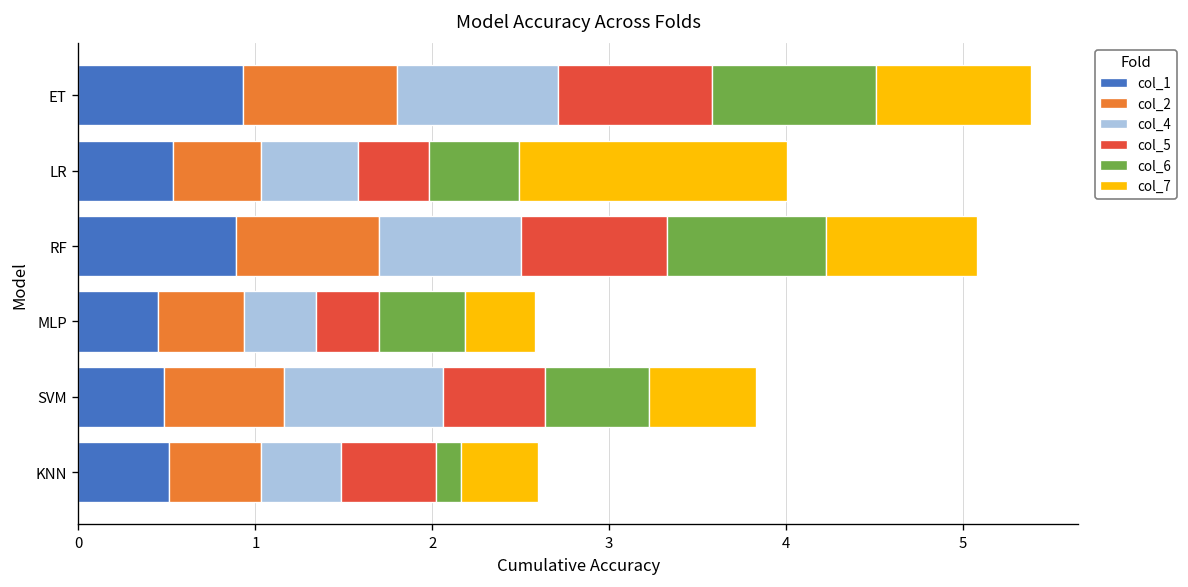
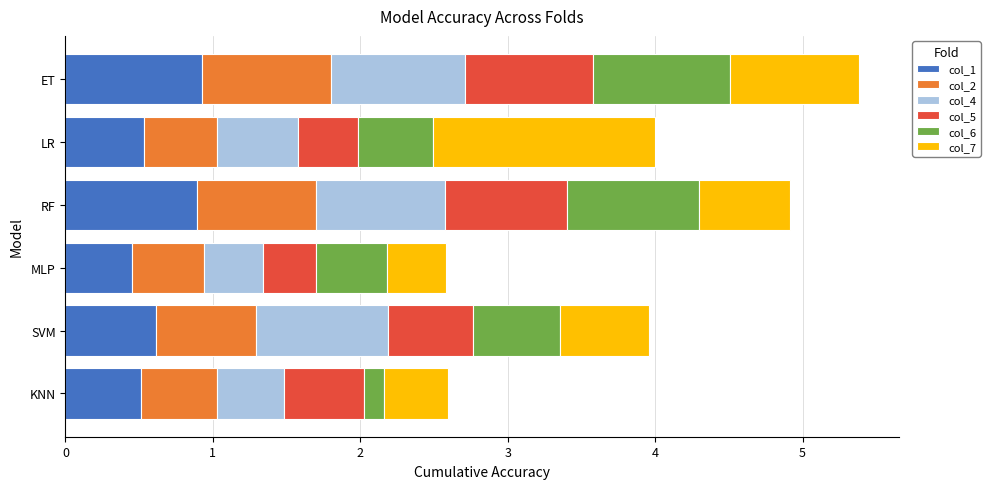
col_4, RF: 0.80 -> 0.87
col_7, RF: 0.86 -> 0.62
col_1, SVM: 0.49 -> 0.61
